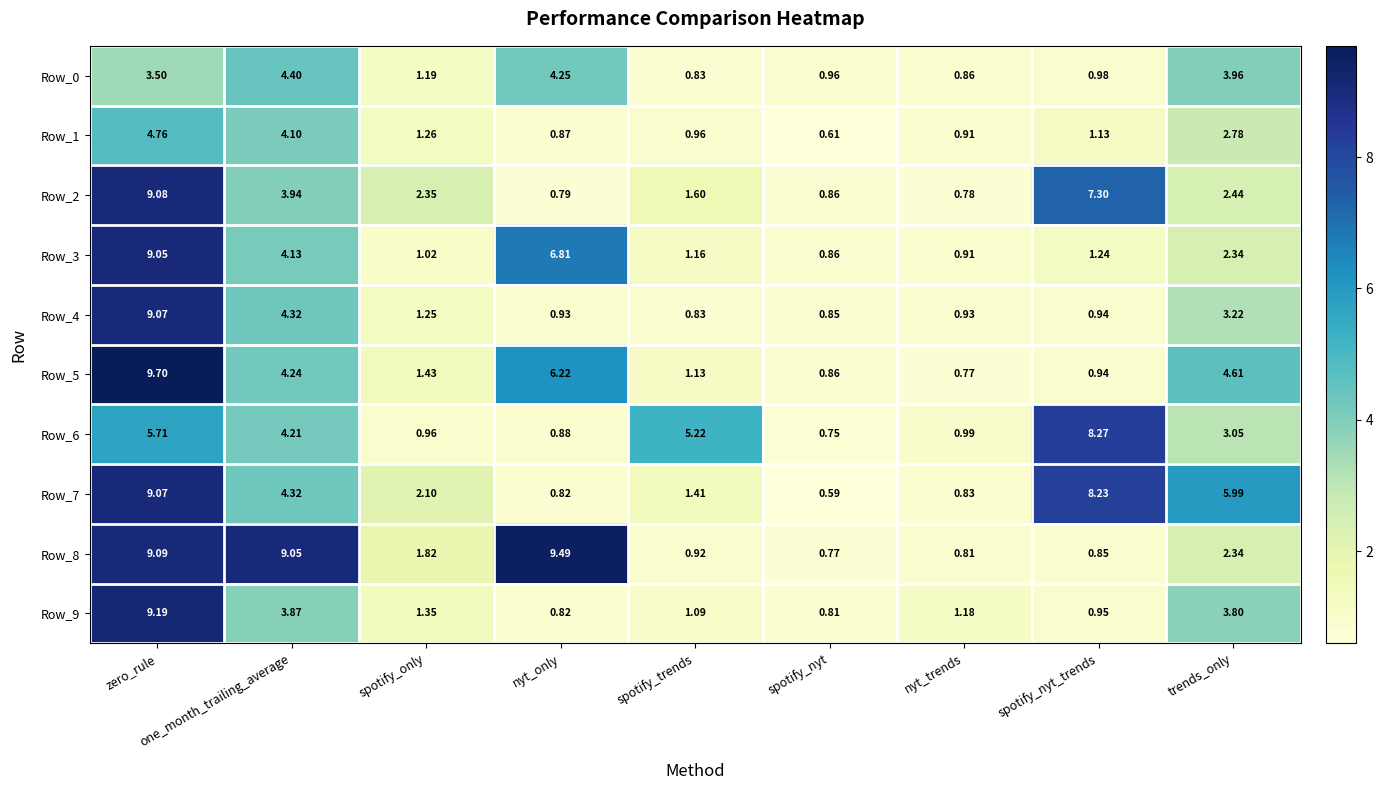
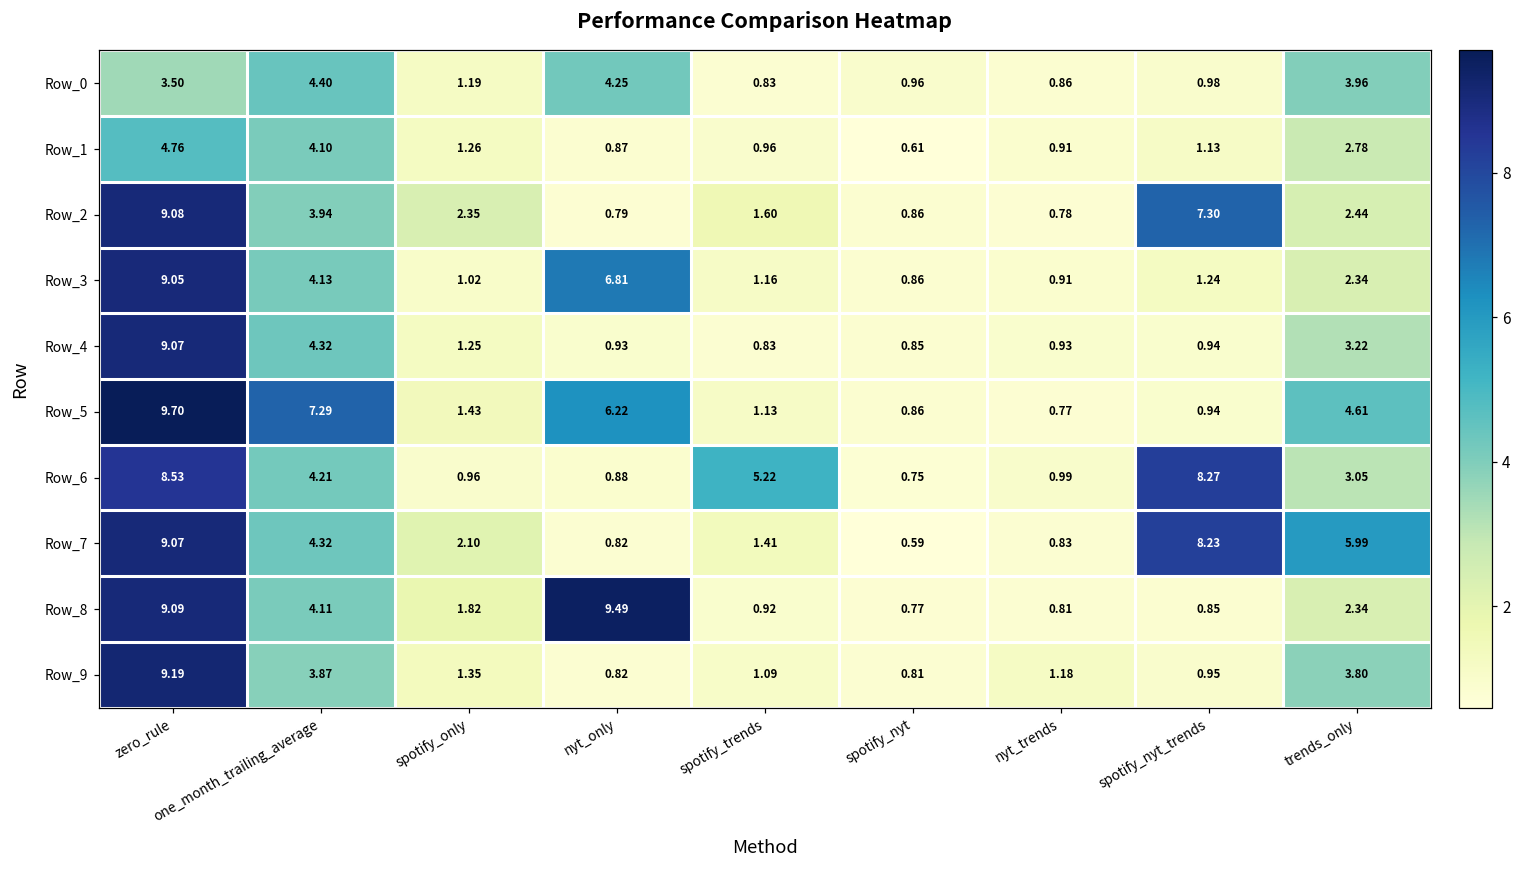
Row_5, one_month_trailing_average: 4.24 -> 7.29
Row_6, zero_rule: 5.71 -> 8.53
Row_8, one_month_trailing_average: 9.05 -> 4.11
